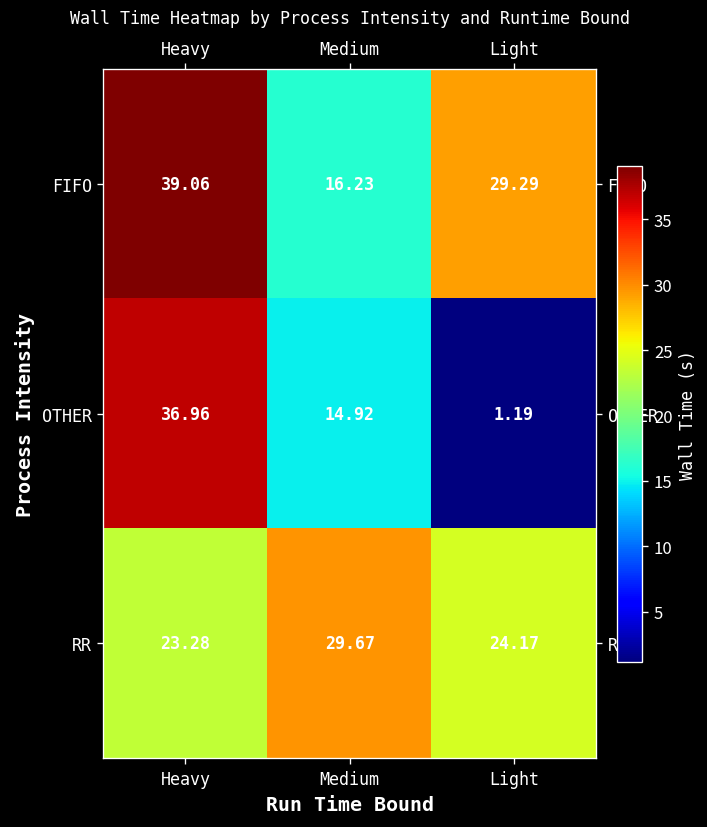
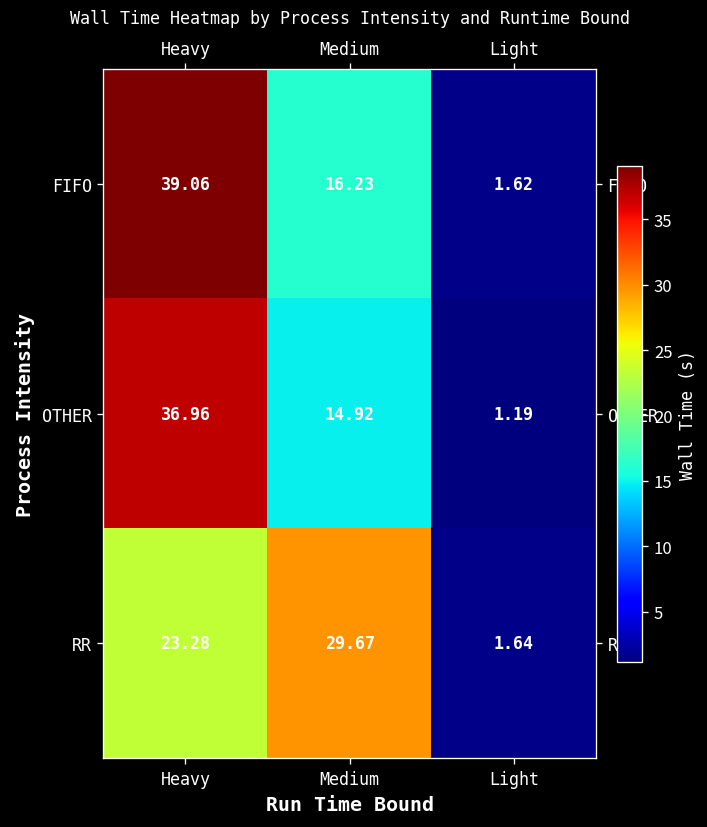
FIFO, Light: 29.29 -> 1.62
RR, Light: 24.17 -> 1.64
